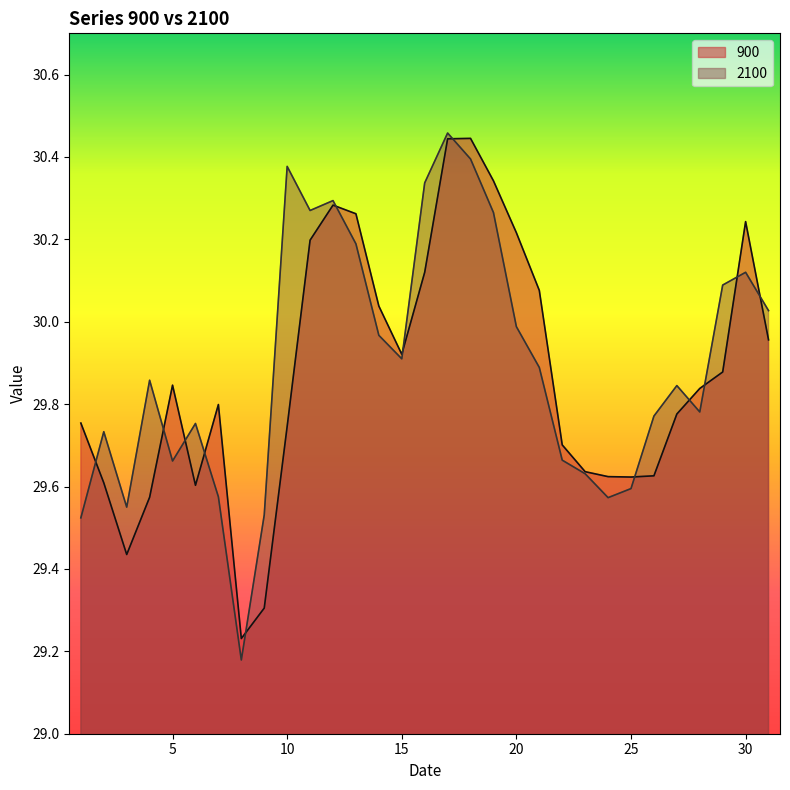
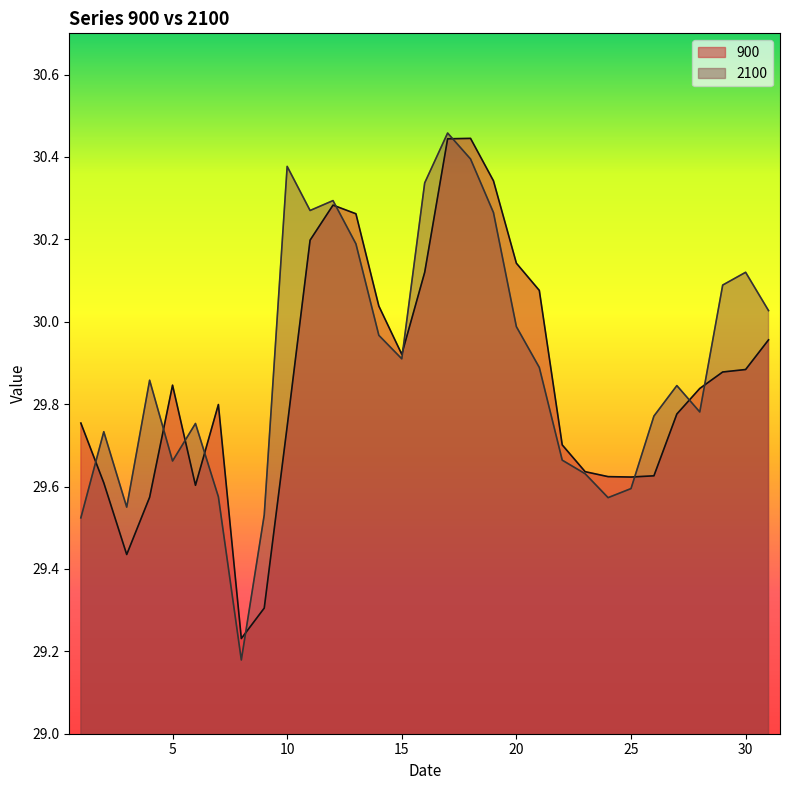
900, 20: 30.22 -> 30.14
900, 30: 30.24 -> 29.88
